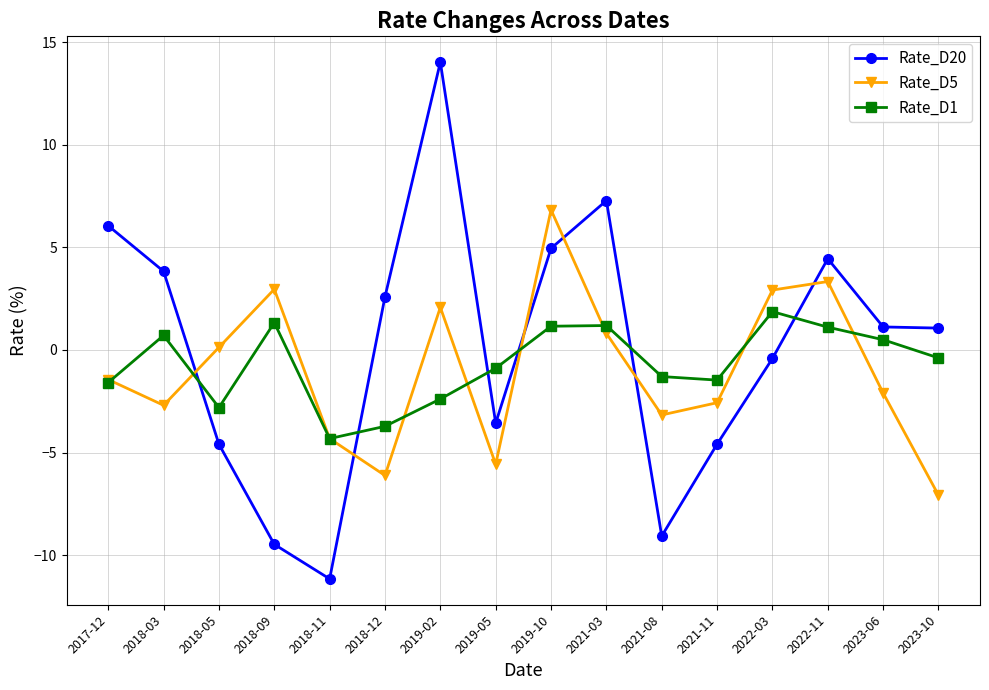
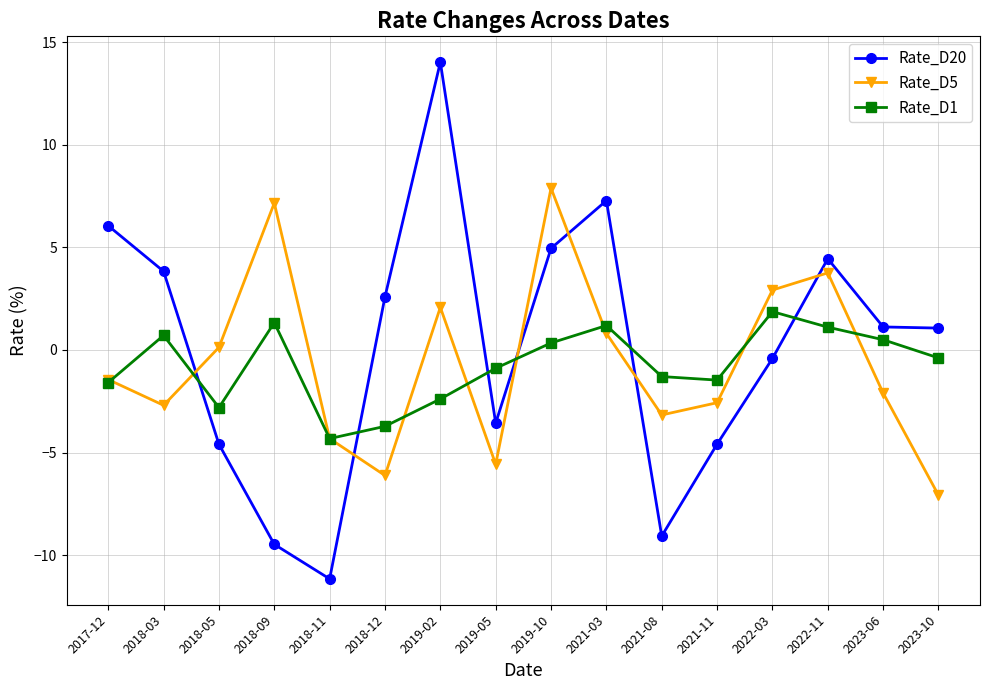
Rate_D5, 2018-09: 3.0 -> 7.2
Rate_D5, 2019-10: 6.8 -> 7.9
Rate_D1, 2019-10: 1.2 -> 0.3
Rate_D5, 2022-11: 3.3 -> 3.8
